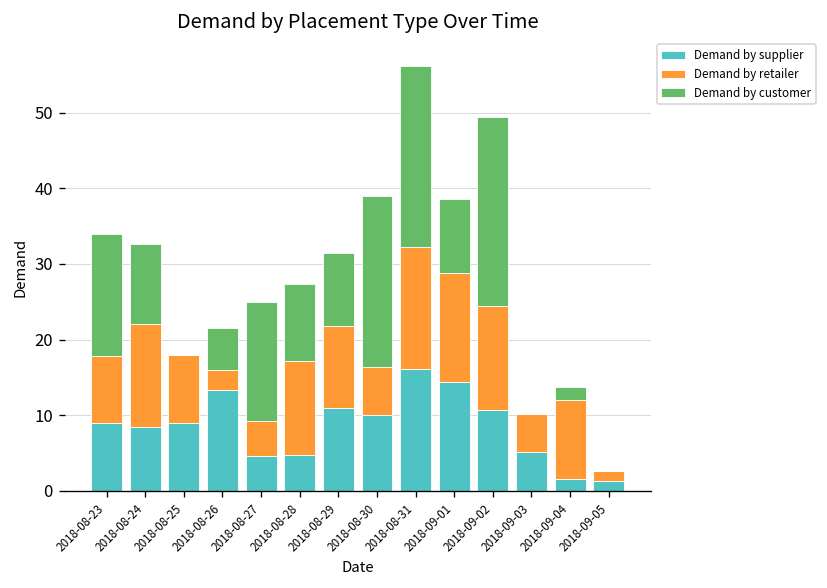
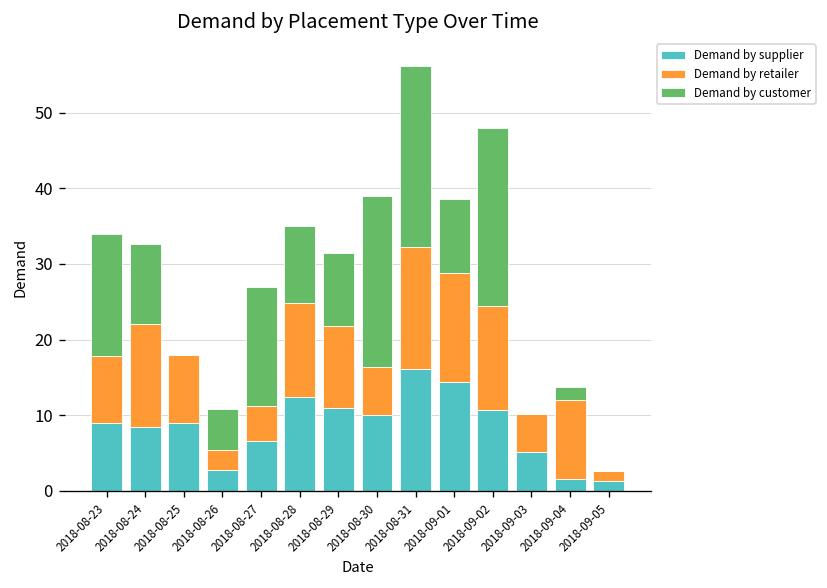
Demand by supplier, 2018-08-26: 13 -> 3
Demand by supplier, 2018-08-27: 5 -> 7
Demand by supplier, 2018-08-28: 5 -> 12
Demand by customer, 2018-09-02: 25 -> 24
